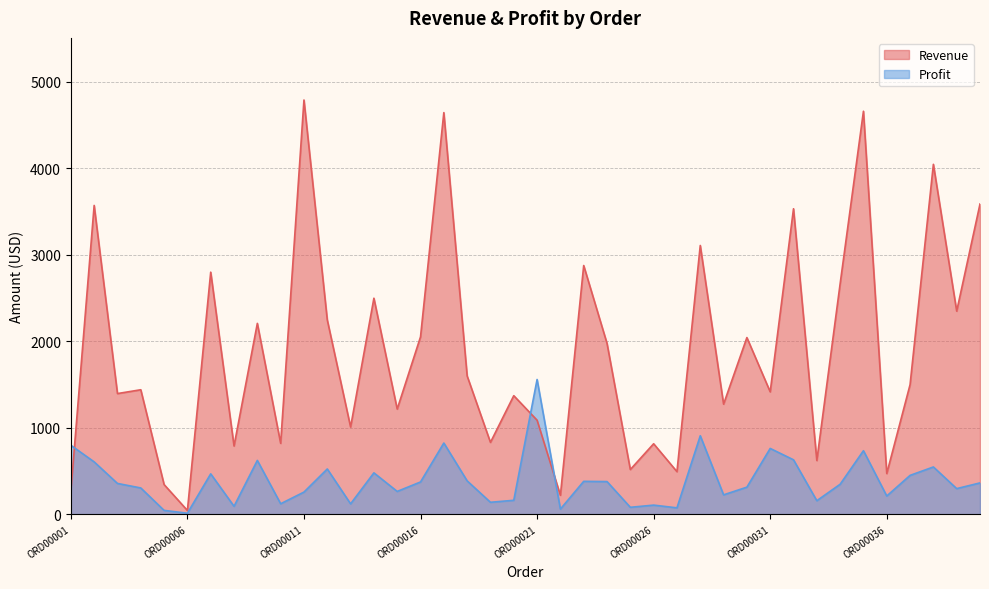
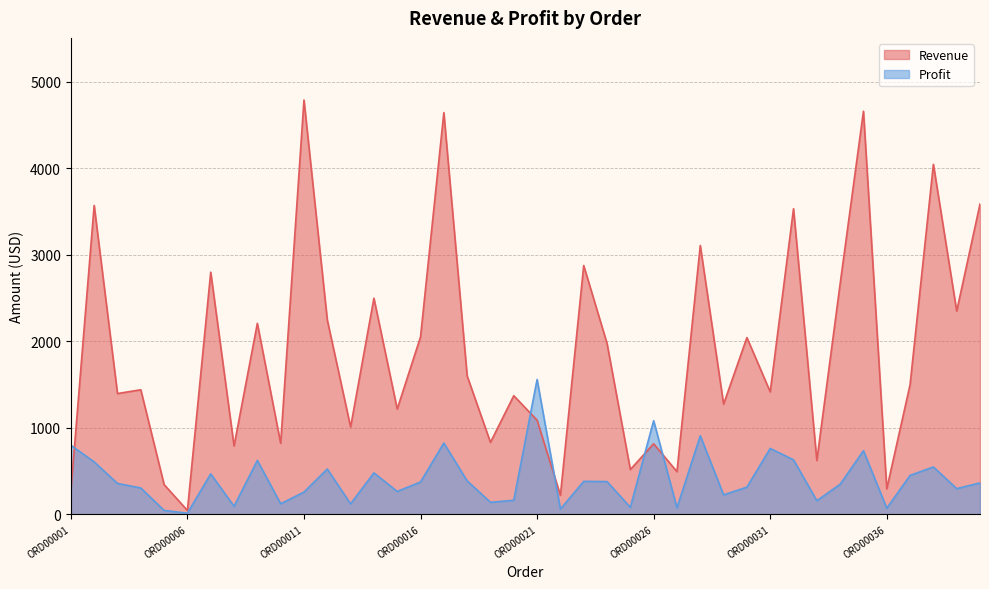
Profit, ORD00026: 100 -> 1100
Revenue, ORD00036: 500 -> 300
Profit, ORD00036: 200 -> 100
